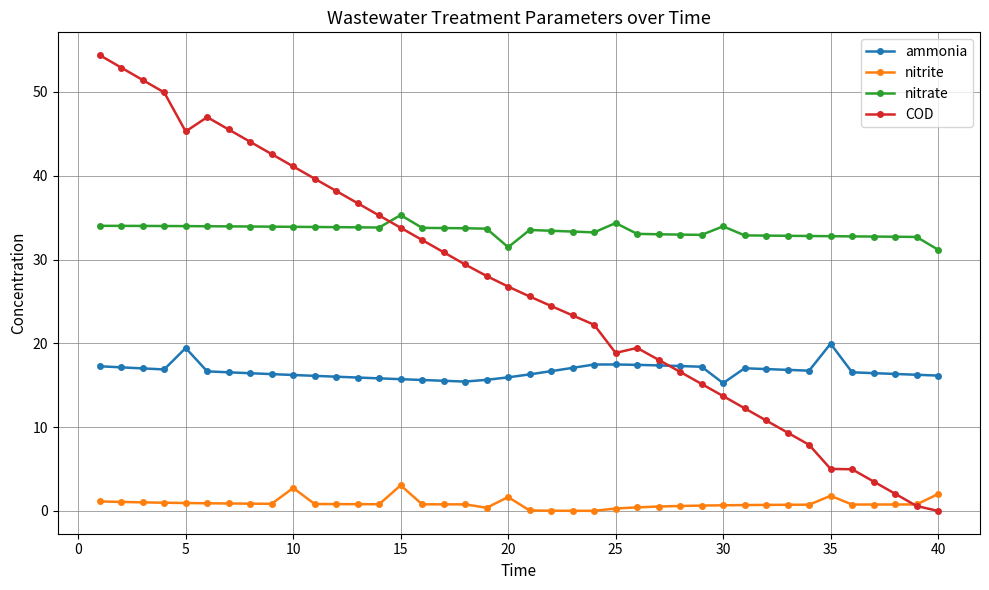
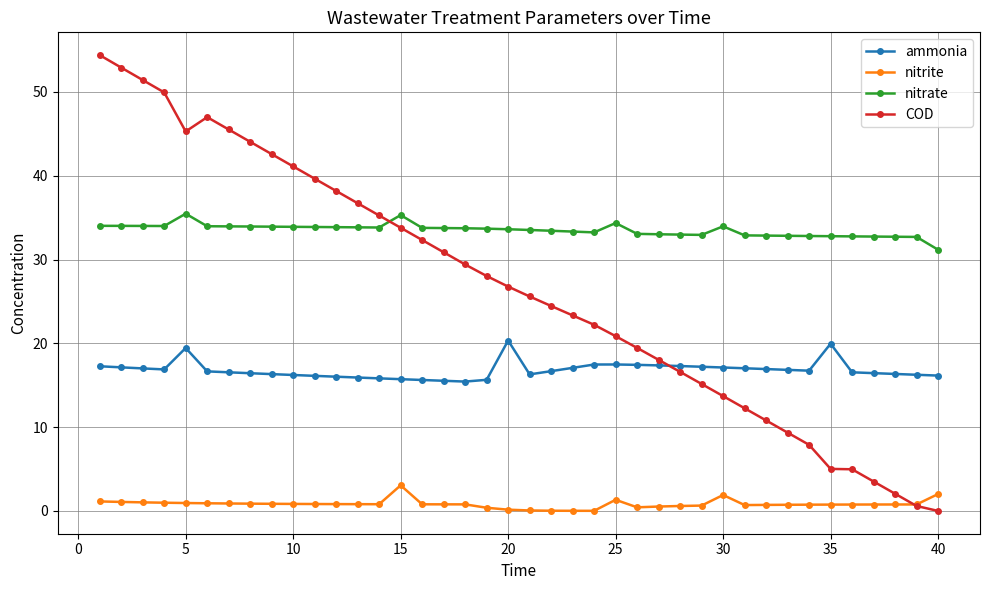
nitrate, 5: 34 -> 35
nitrite, 10: 3 -> 1
ammonia, 20: 16 -> 20
nitrite, 20: 2 -> 0
nitrate, 20: 31 -> 34
nitrite, 25: 0 -> 1
COD, 25: 19 -> 21
ammonia, 30: 15 -> 17
nitrite, 30: 1 -> 2
nitrite, 35: 2 -> 1
